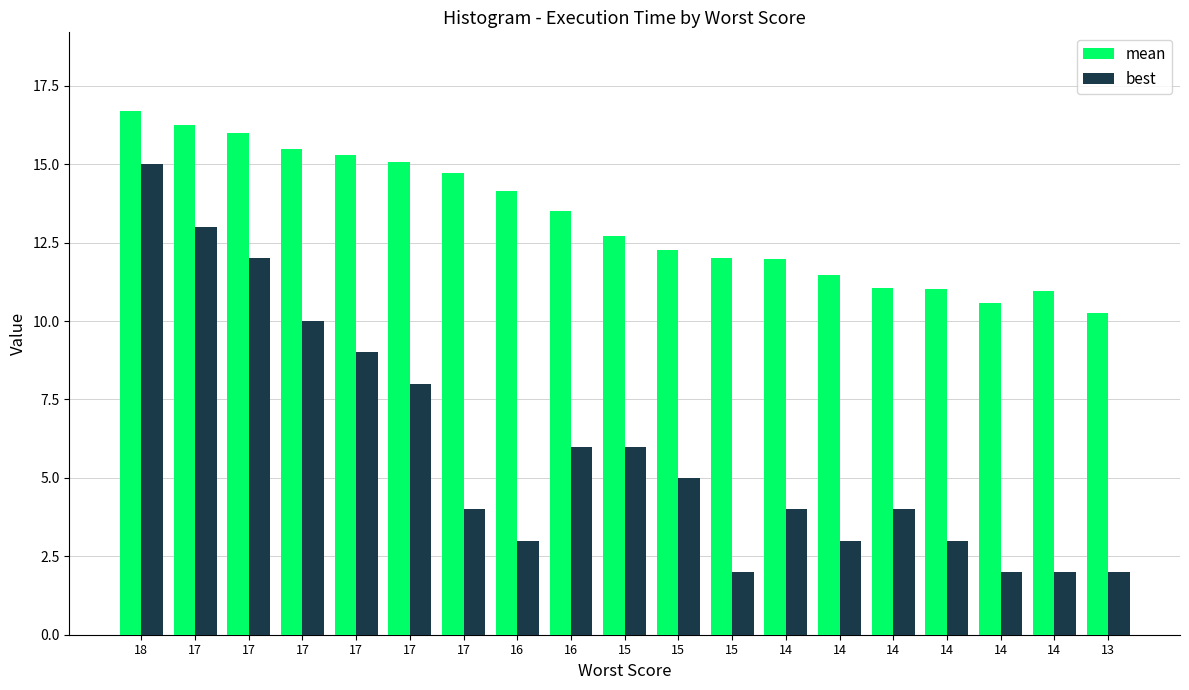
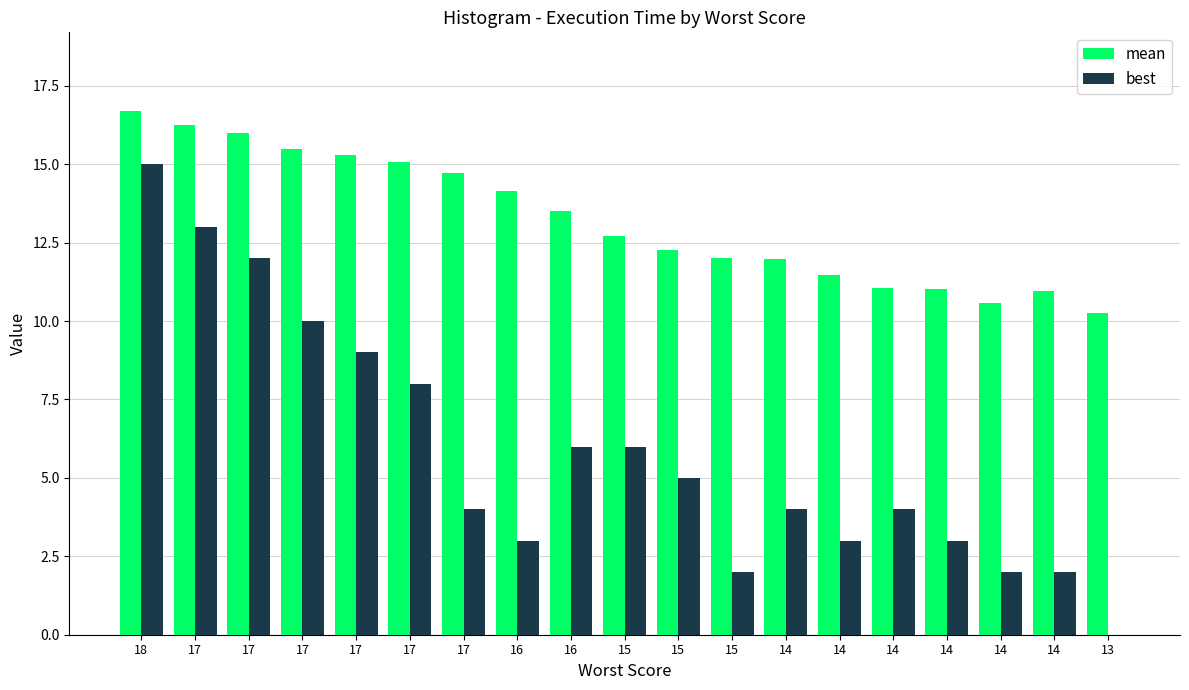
best, 13: 2 -> 0
